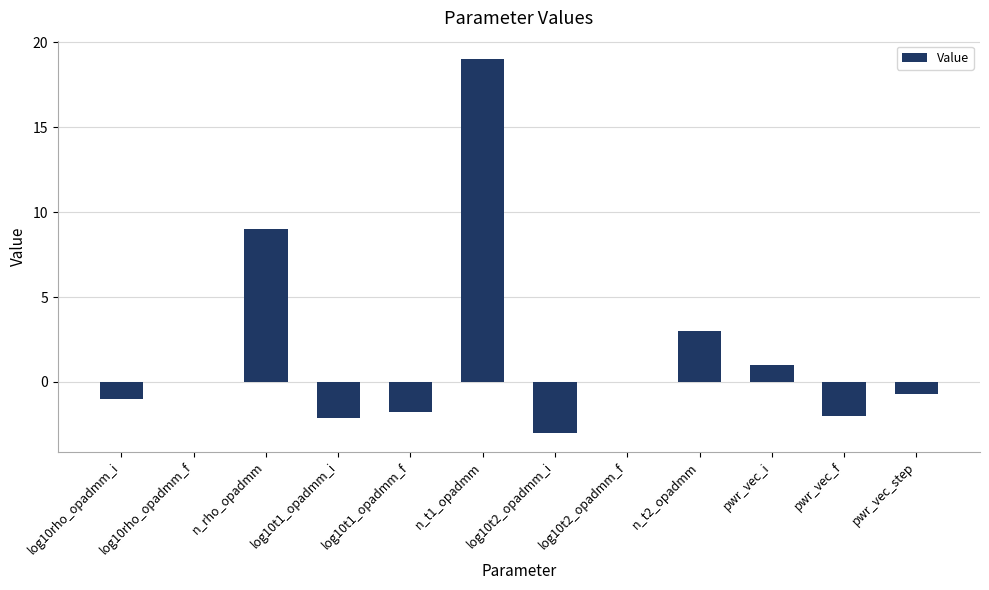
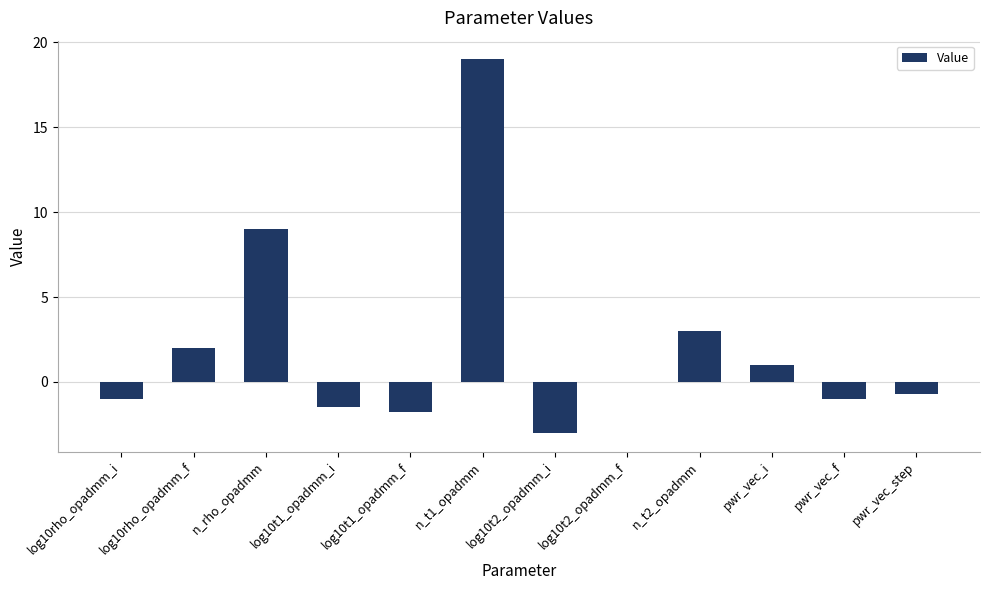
log10rho_opadmm_f: 0 -> 2
log10t1_opadmm_i: -2.1 -> -1.5
pwr_vec_f: -2 -> -1
